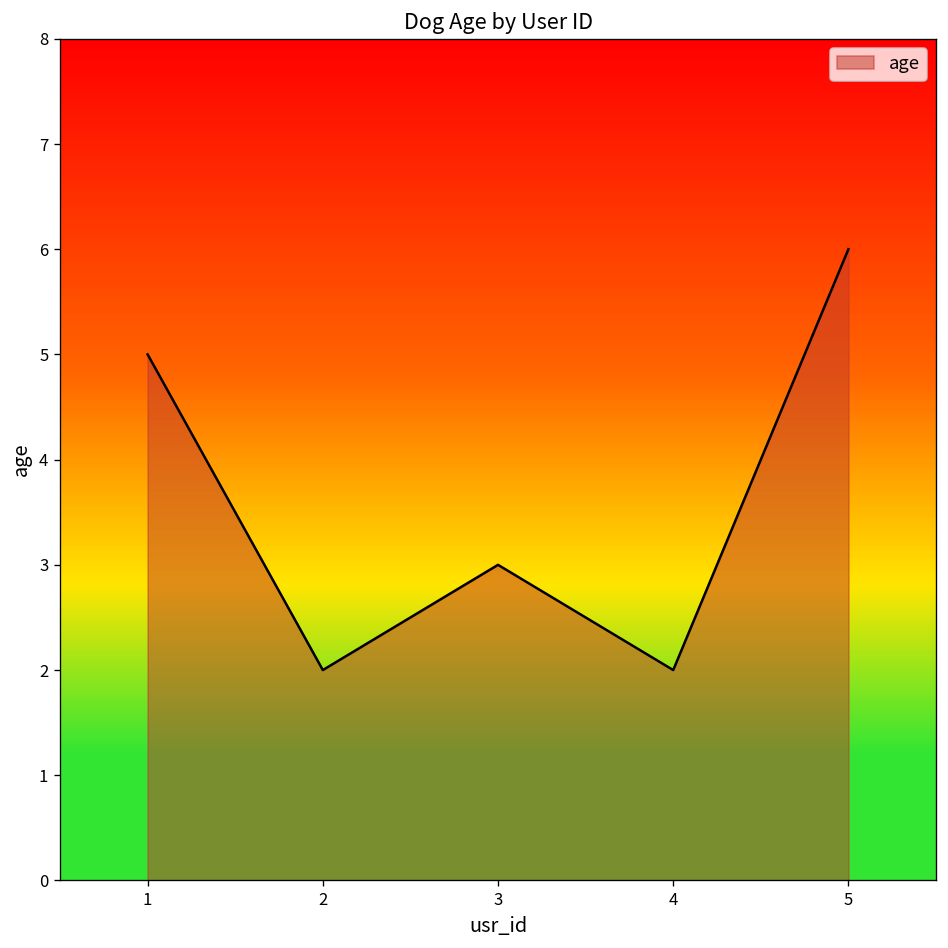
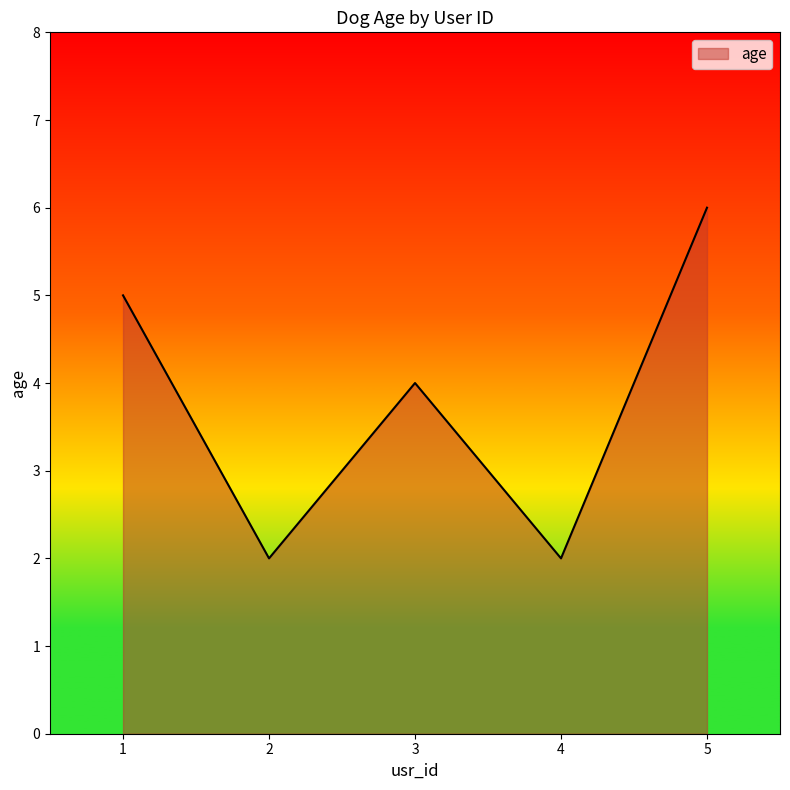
3: 3 -> 4
